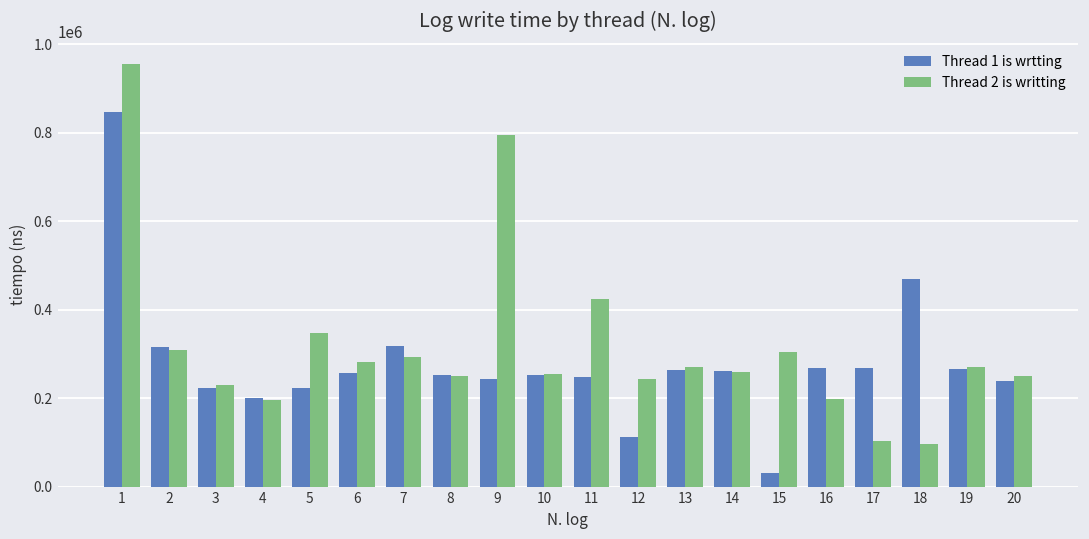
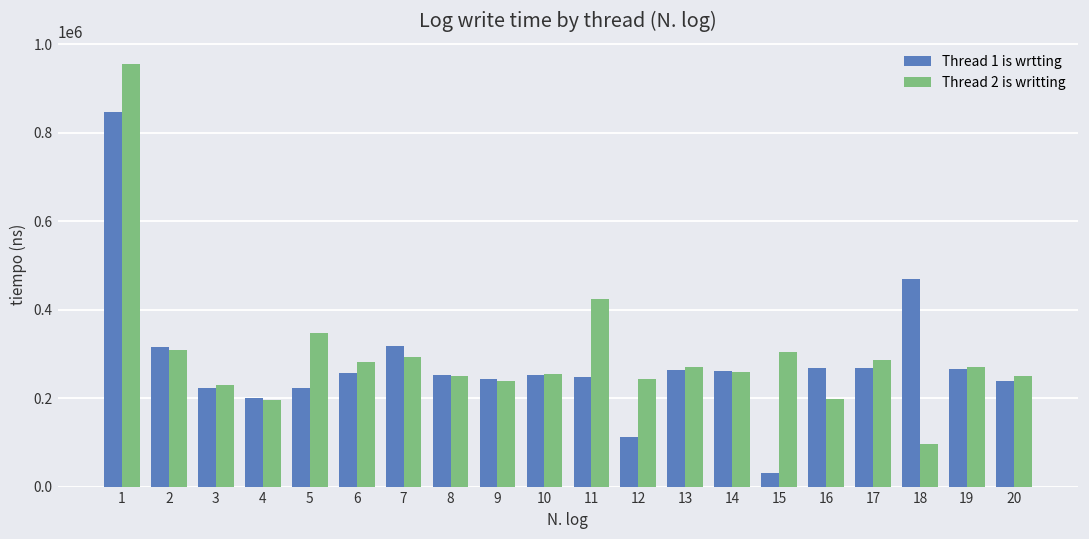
Thread 2 is writting, 9: 790000 -> 240000
Thread 2 is writting, 17: 100000 -> 290000
